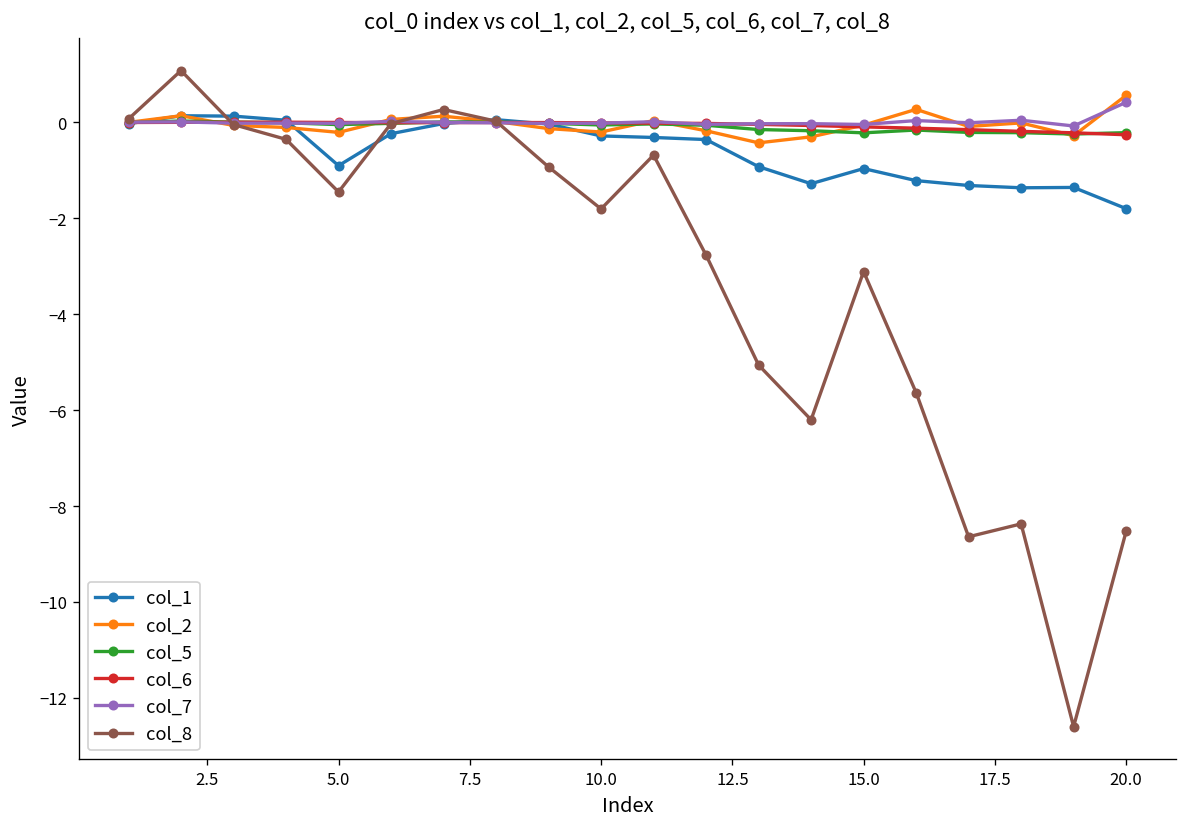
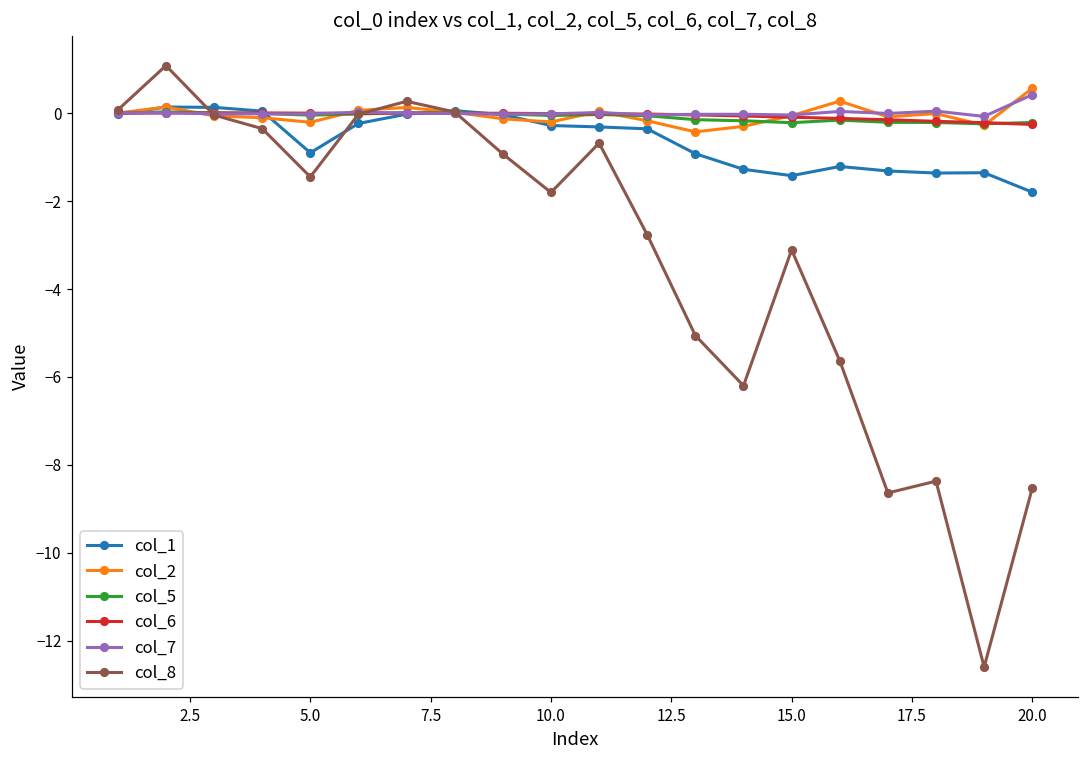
col_1, 15.0: -1.0 -> -1.4
